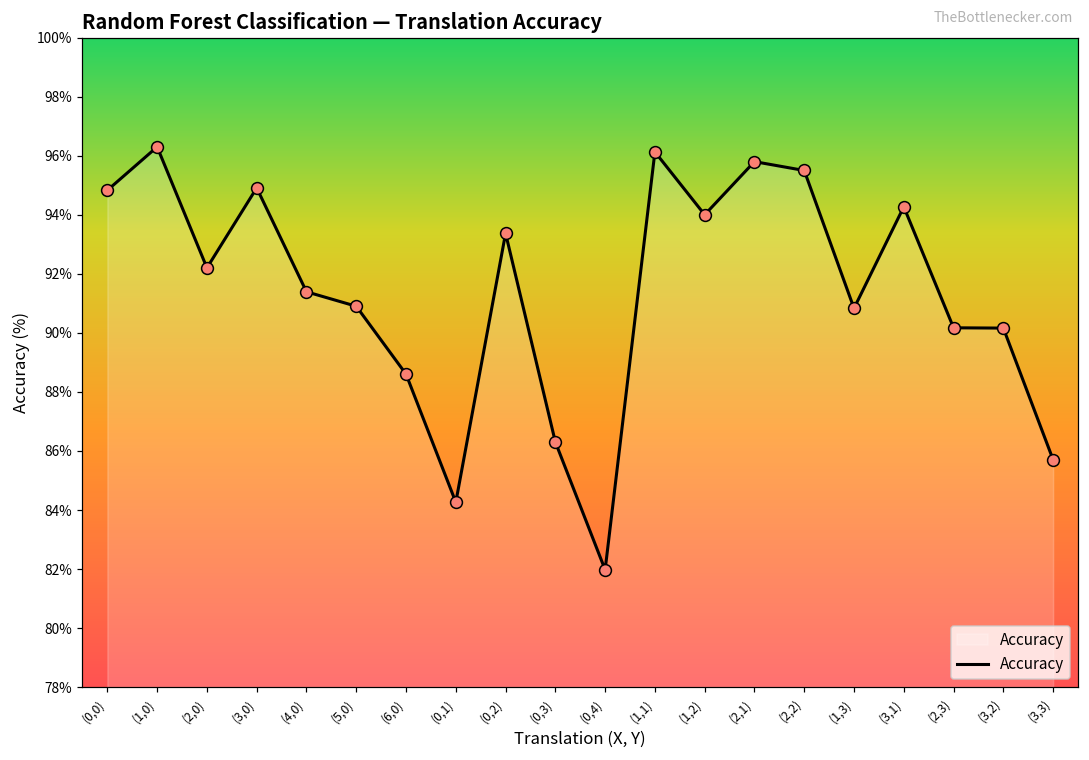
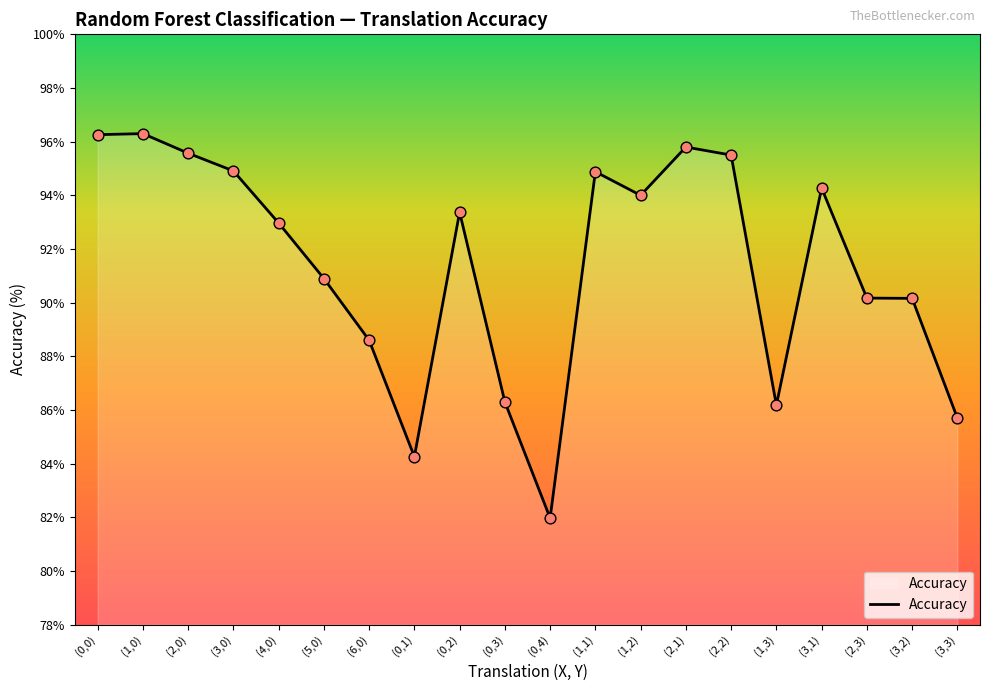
(0,0): 94.8% -> 96.3%
(2,0): 92.2% -> 95.6%
(4,0): 91.4% -> 93.0%
(1,1): 96.1% -> 94.9%
(1,3): 90.8% -> 86.2%
